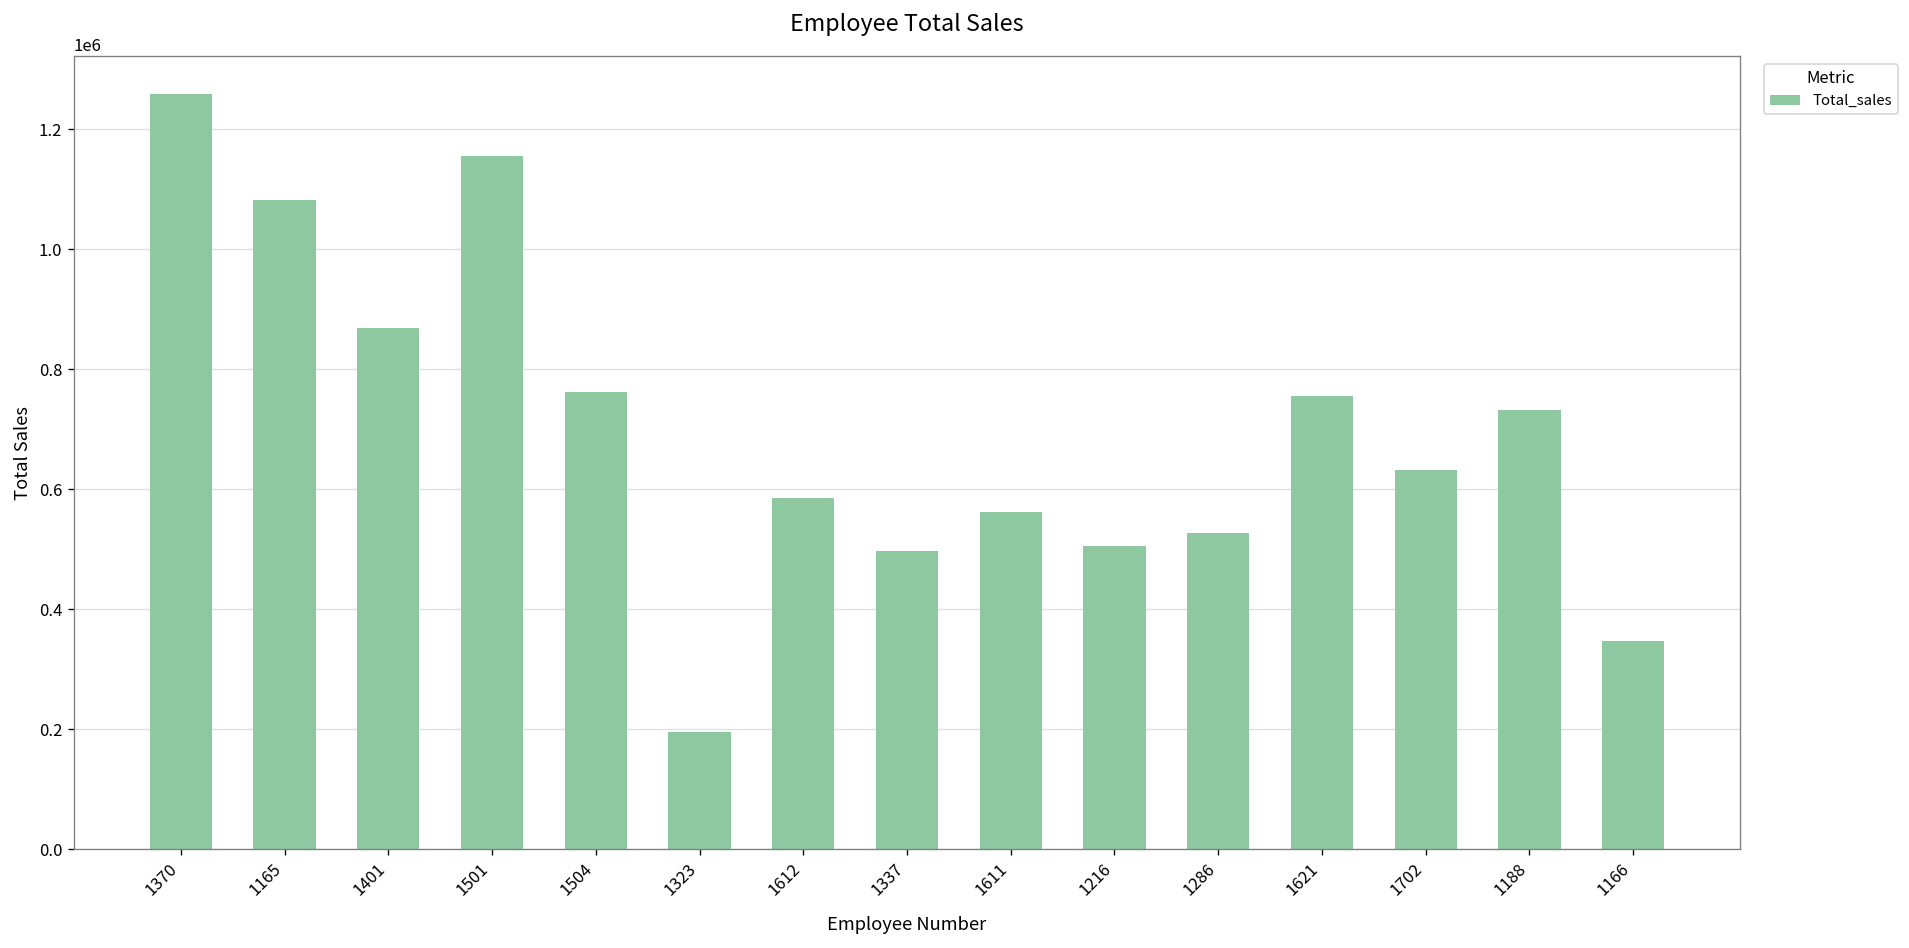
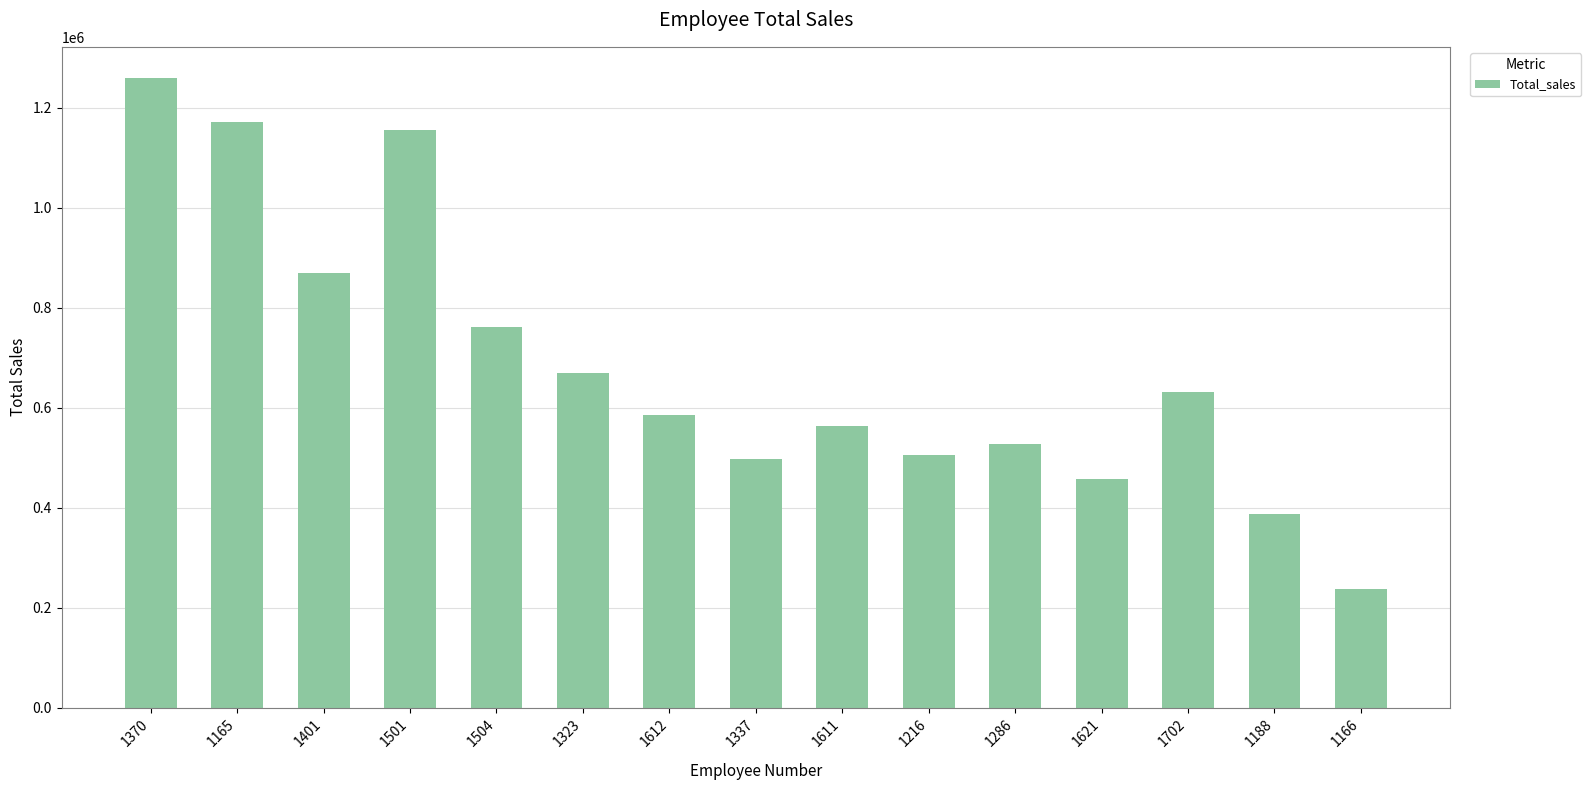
1165: 1080000 -> 1170000
1323: 200000 -> 670000
1621: 760000 -> 460000
1188: 730000 -> 390000
1166: 350000 -> 240000
